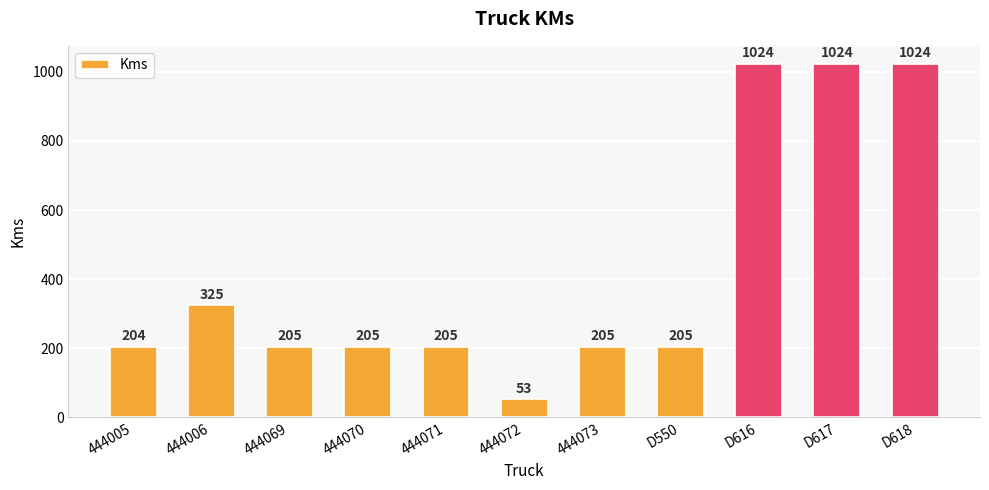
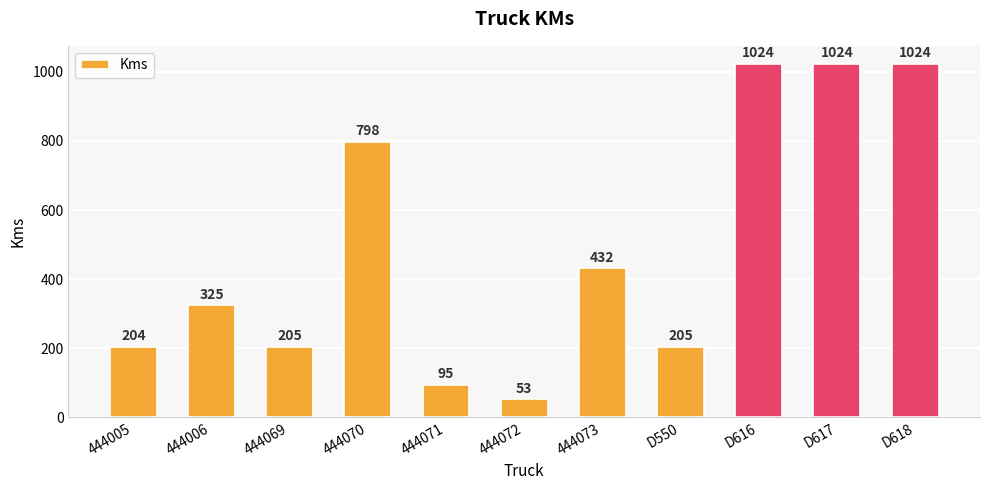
444070: 205 -> 798
444071: 205 -> 95
444073: 205 -> 432
